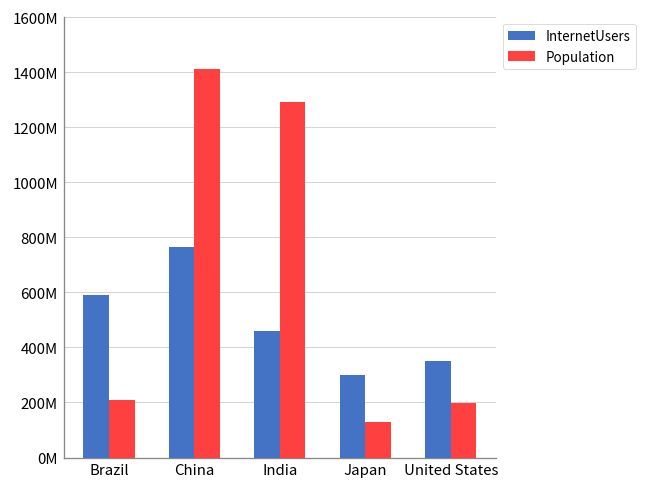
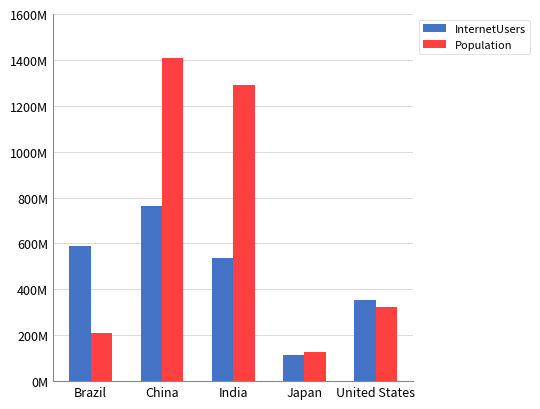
InternetUsers, India: 460000000 -> 540000000
InternetUsers, Japan: 300000000 -> 120000000
Population, United States: 200000000 -> 320000000
